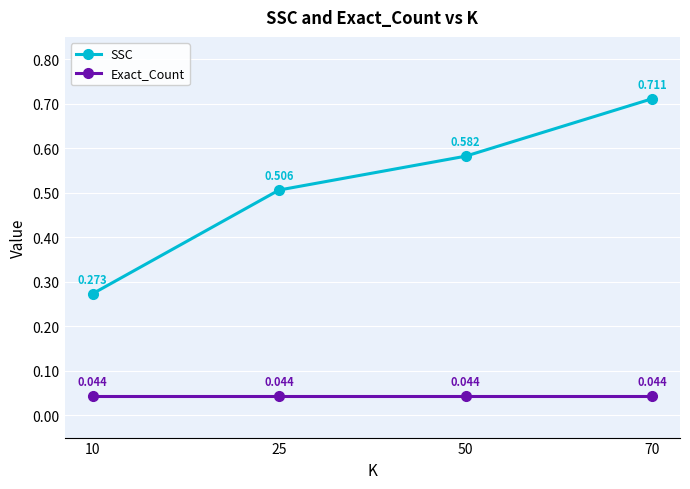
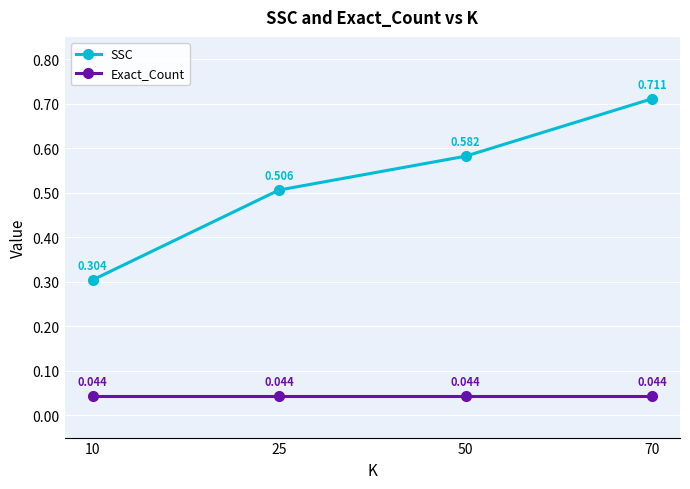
SSC, 10: 0.273 -> 0.304
